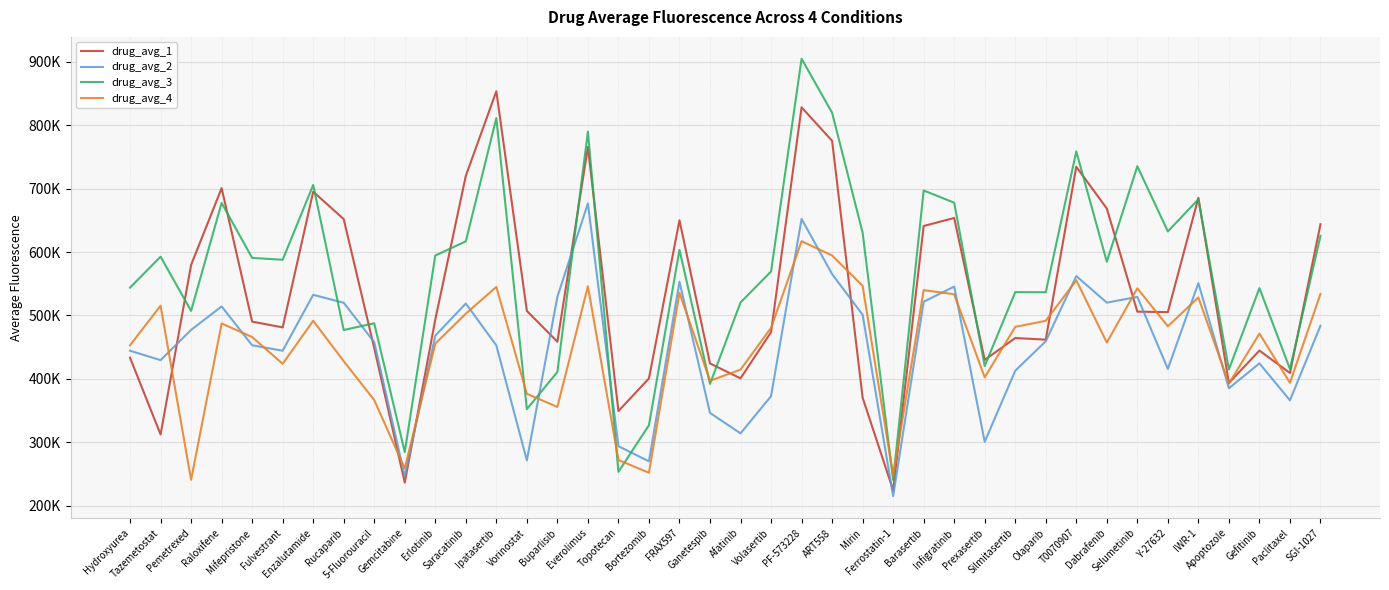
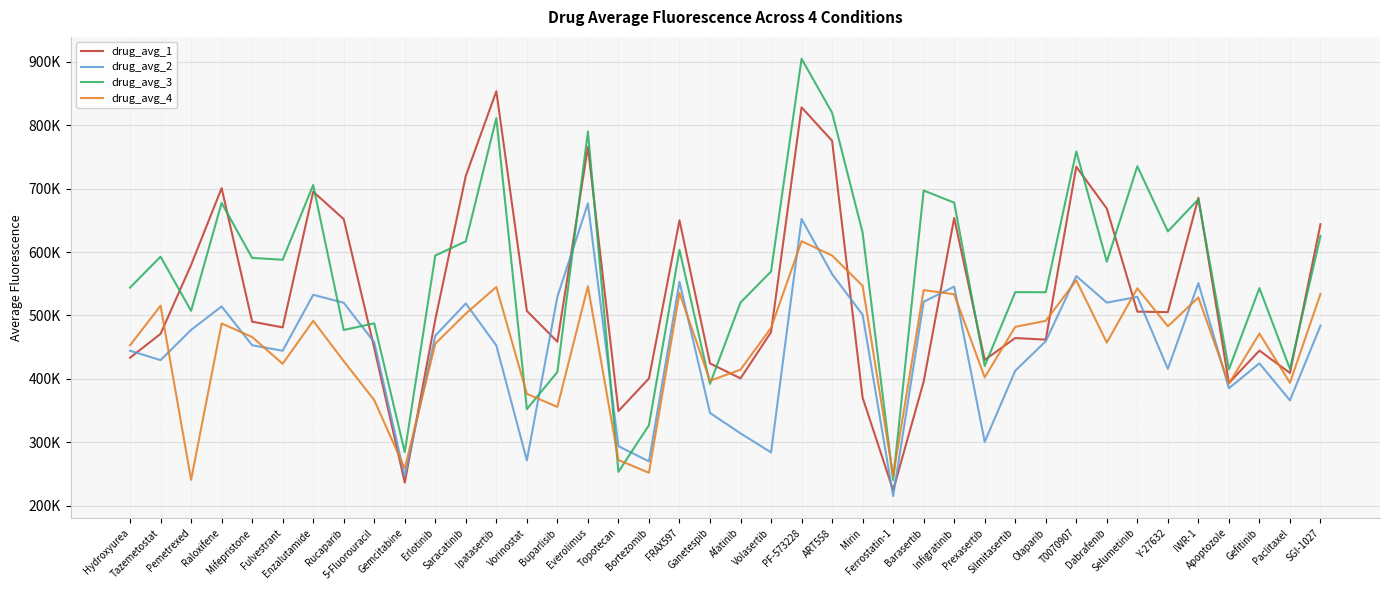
drug_avg_1, Tazemetostat: 310000 -> 470000
drug_avg_2, Volasertib: 370000 -> 280000
drug_avg_1, Barasertib: 640000 -> 400000
